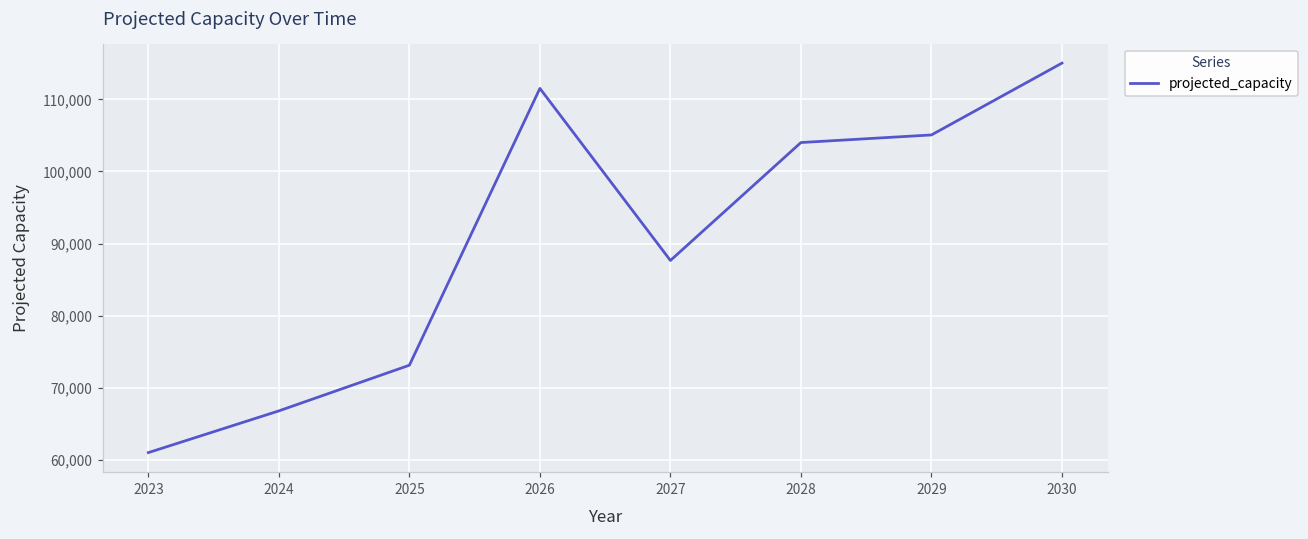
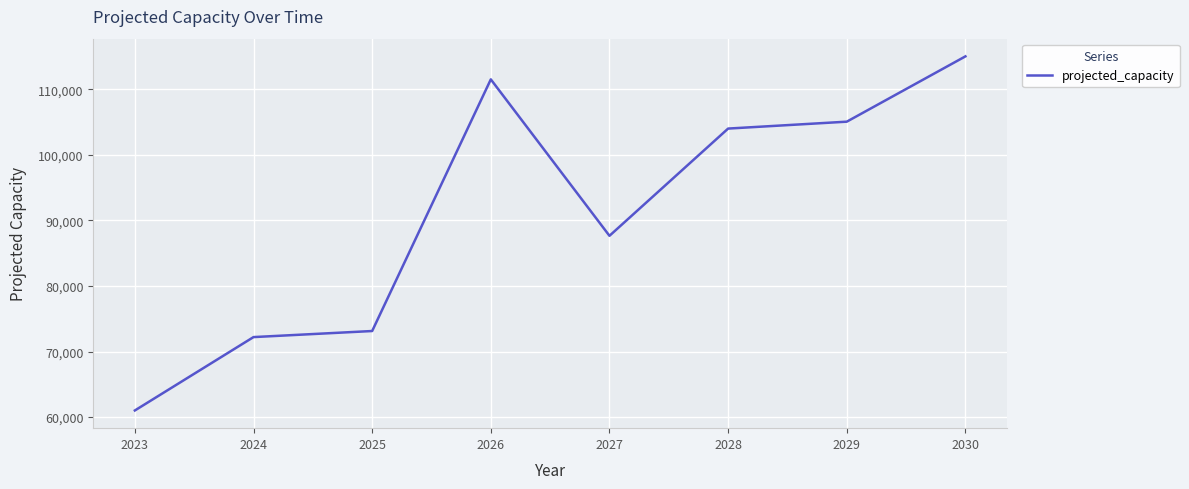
2024: 67,000 -> 72,000
